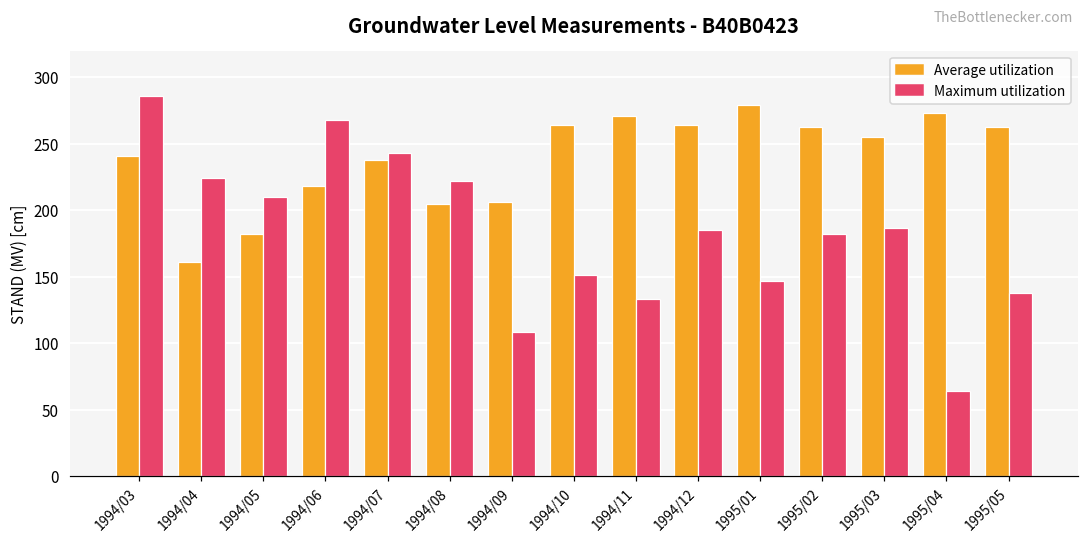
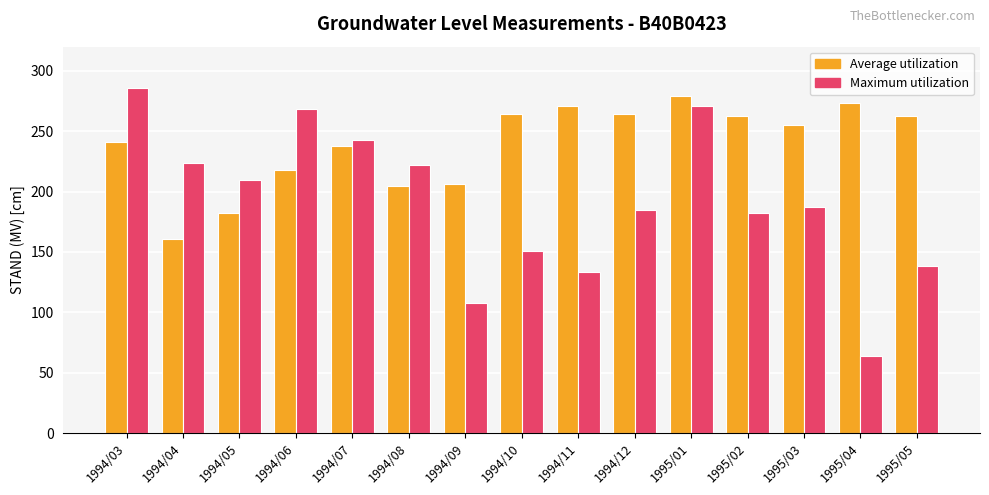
Maximum utilization, 1995/01: 147 -> 271
